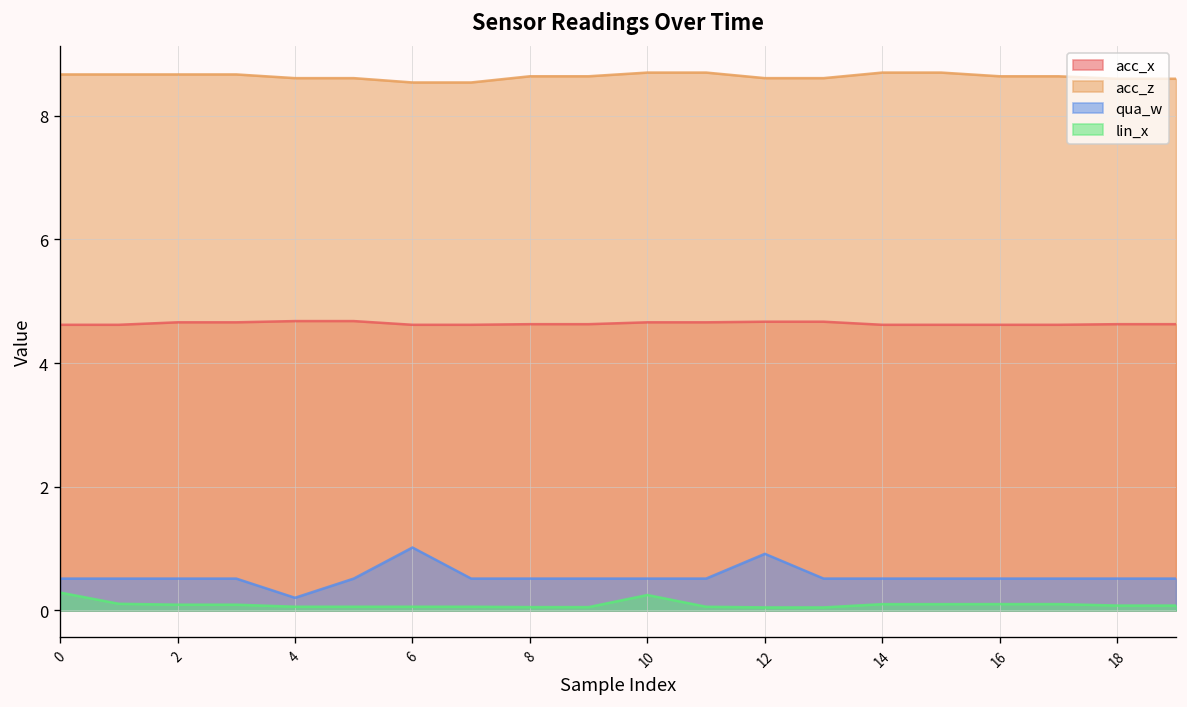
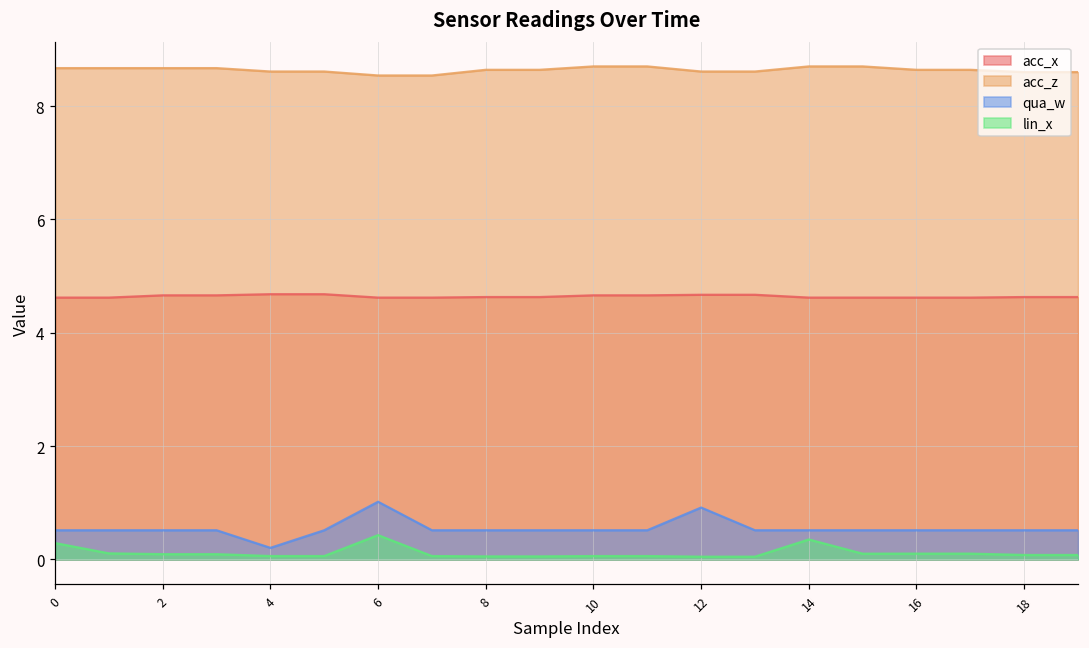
lin_x, 6: 0.1 -> 0.4
lin_x, 10: 0.2 -> 0.1
lin_x, 14: 0.1 -> 0.4
